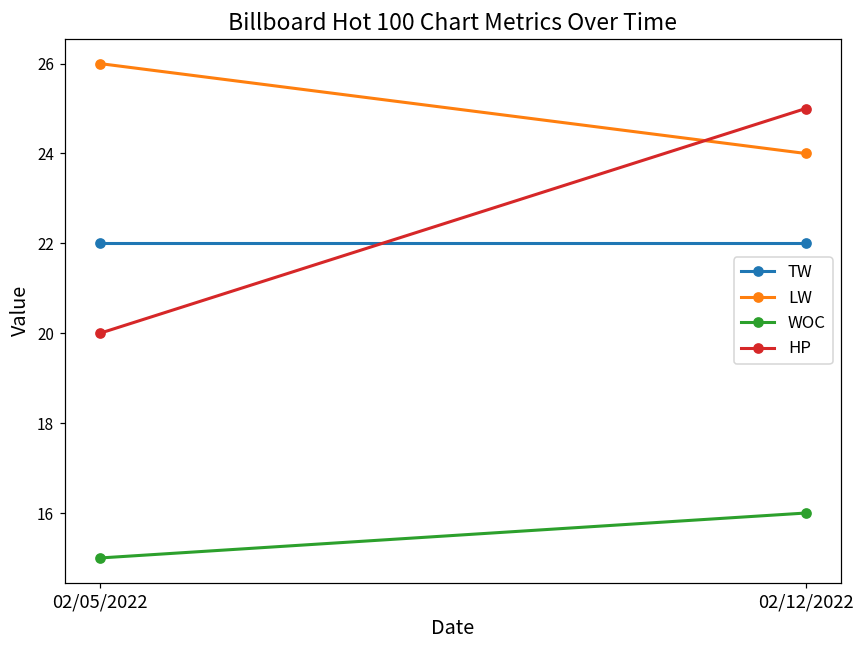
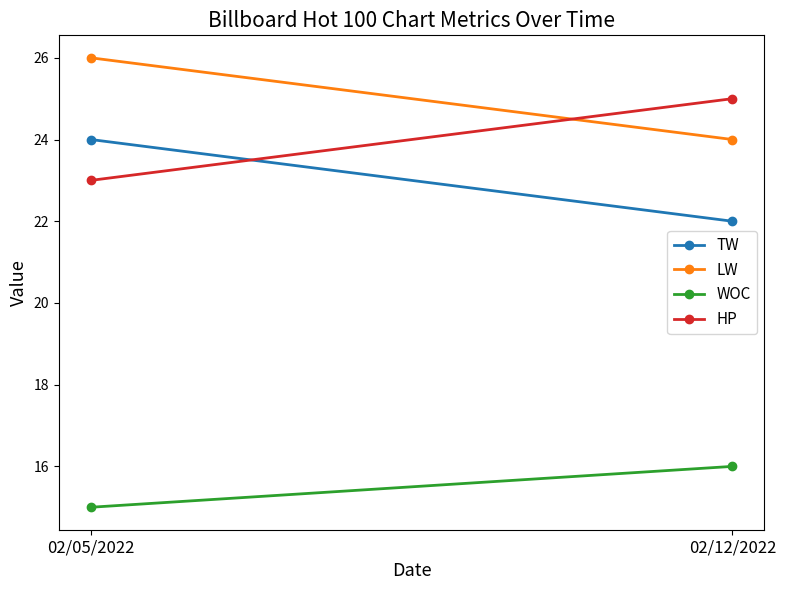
TW, 02/05/2022: 22 -> 24
HP, 02/05/2022: 20 -> 23
